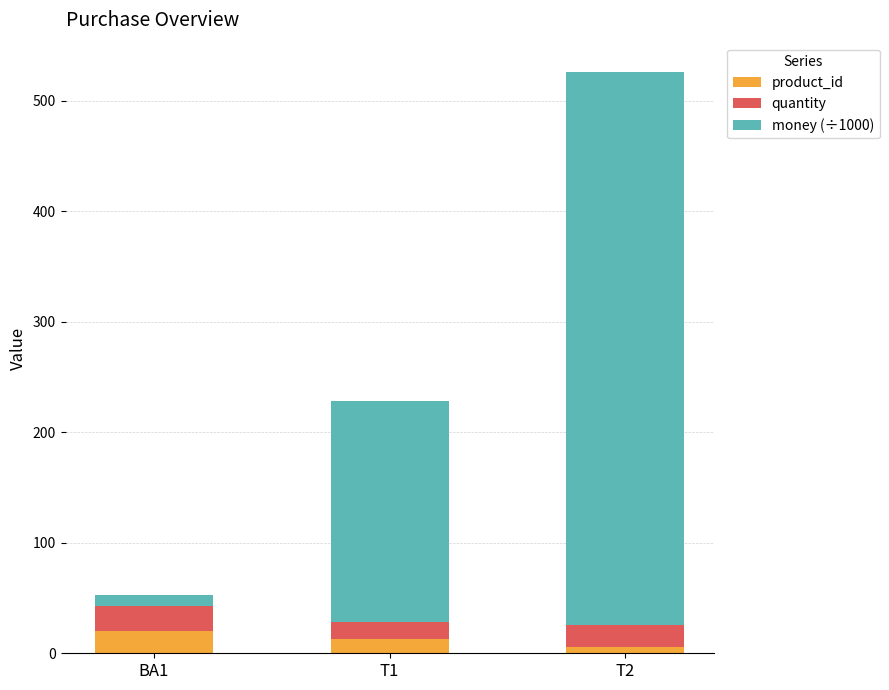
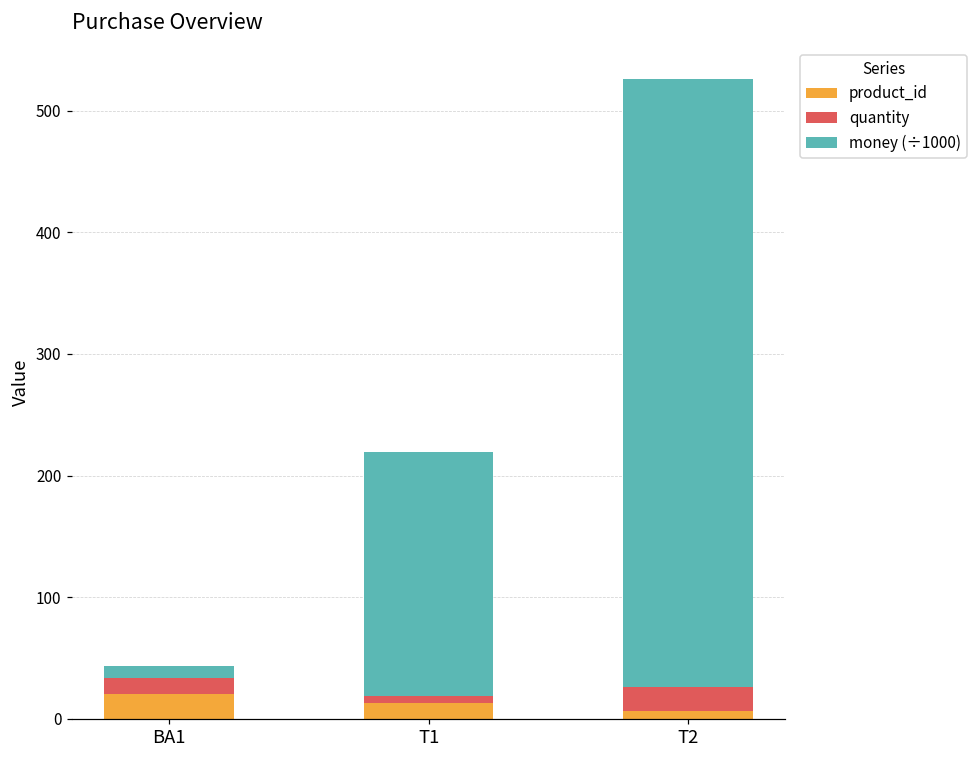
quantity, BA1: 23 -> 13
quantity, T1: 15 -> 6
